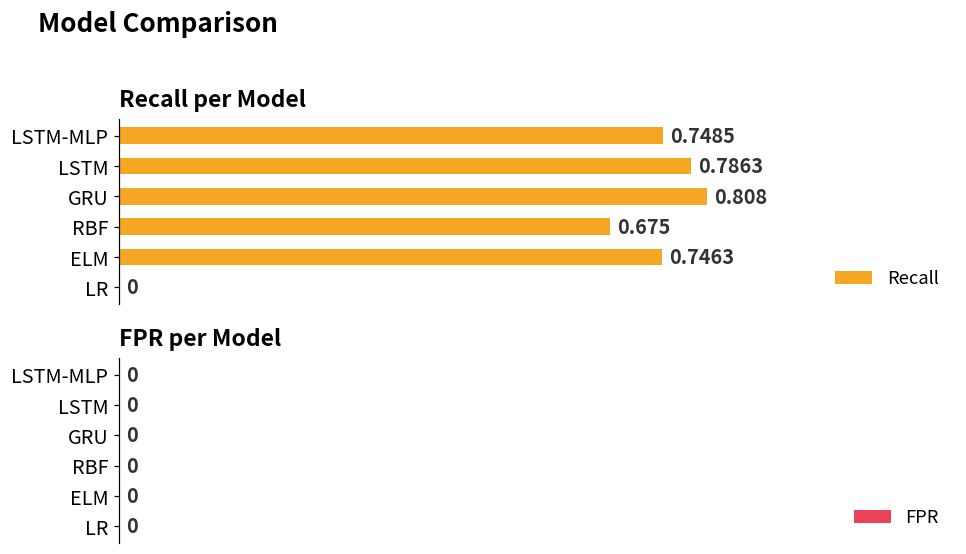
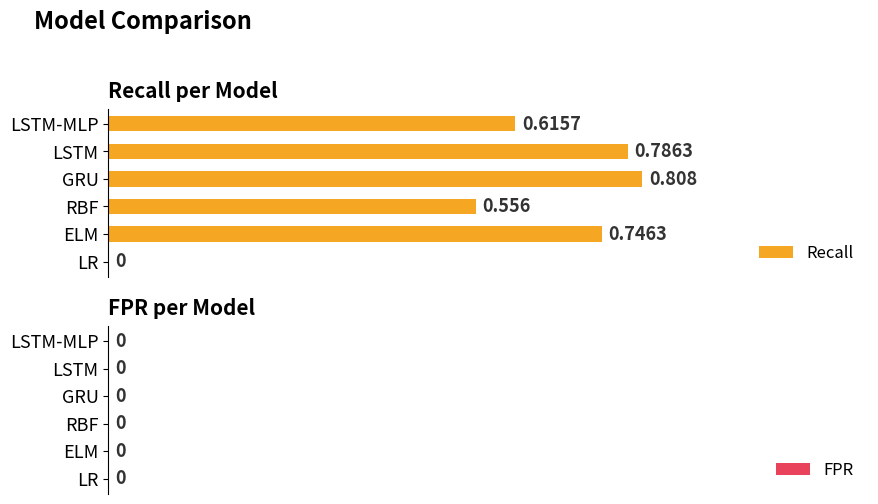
Recall per Model, LSTM-MLP: 0.7485 -> 0.6157
Recall per Model, RBF: 0.675 -> 0.556
